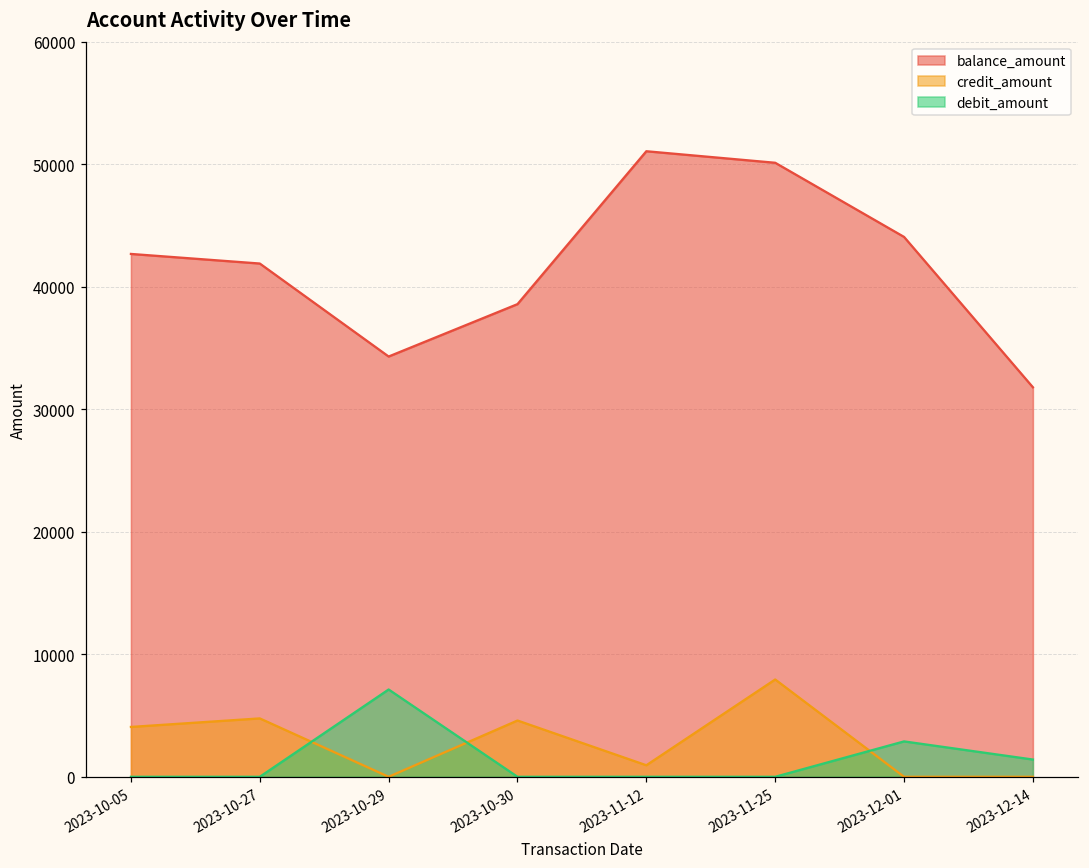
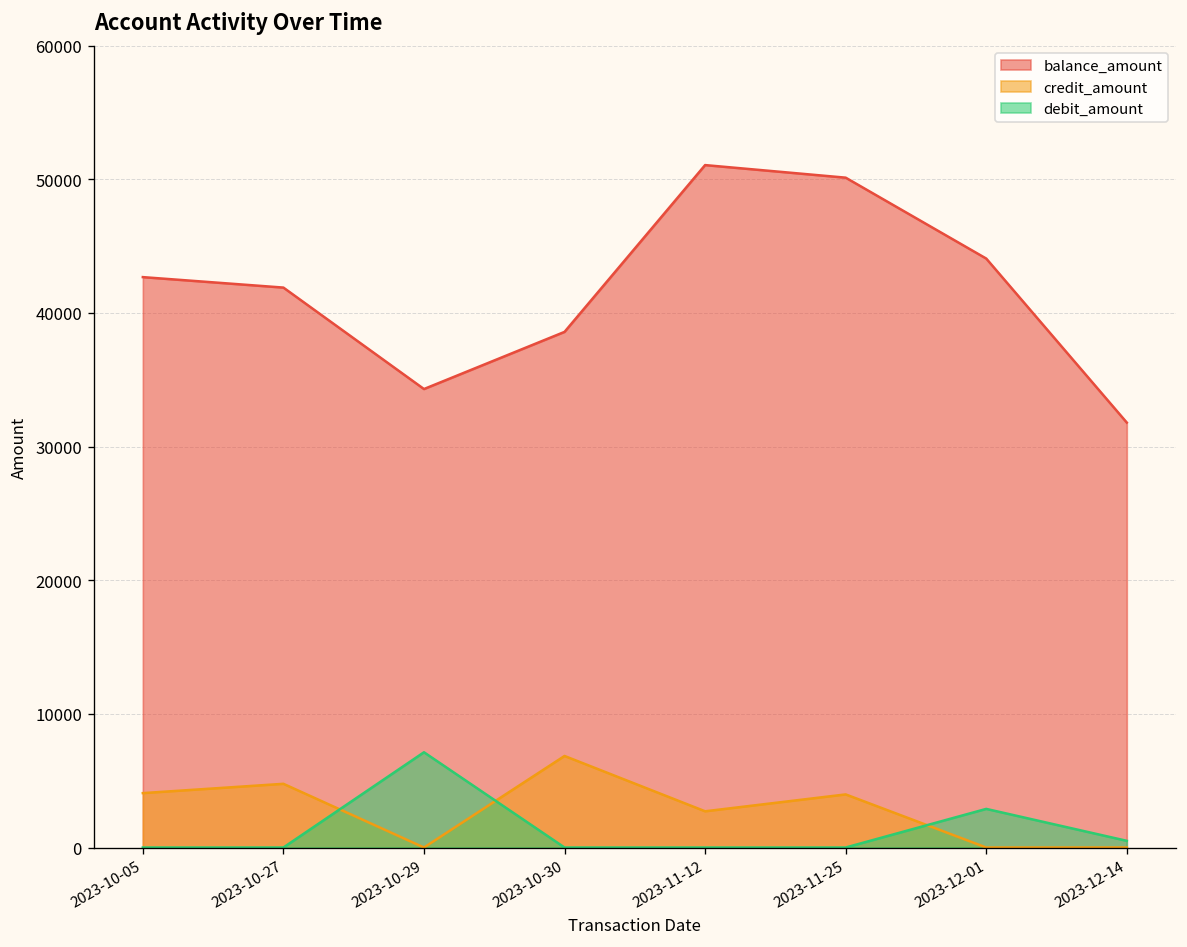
credit_amount, 2023-10-30: 4600 -> 6900
credit_amount, 2023-11-12: 900 -> 2700
credit_amount, 2023-11-25: 7900 -> 4000
debit_amount, 2023-12-14: 1400 -> 500
